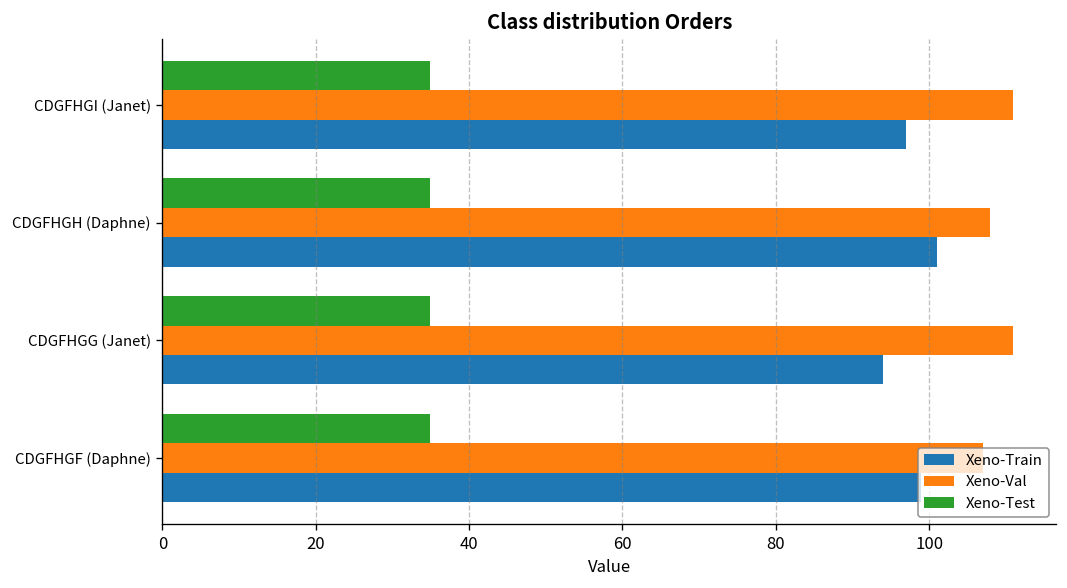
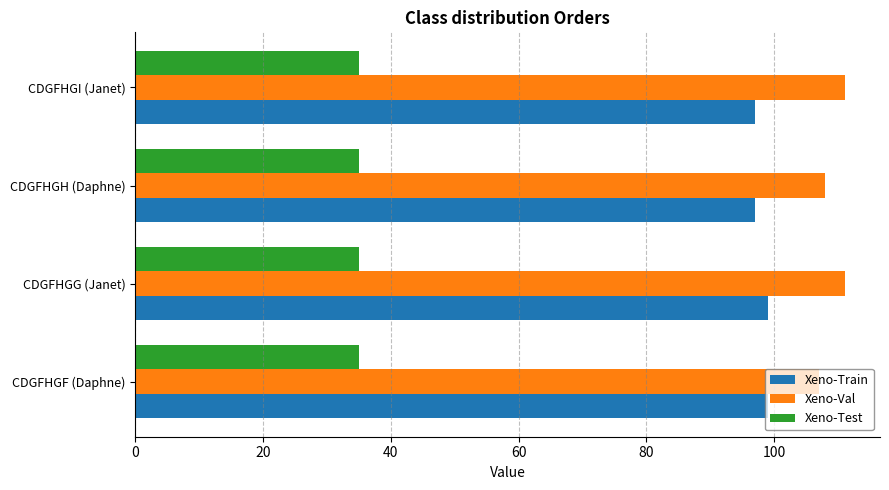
Xeno-Train, CDGFHGH (Daphne): 101 -> 97
Xeno-Train, CDGFHGG (Janet): 94 -> 99
